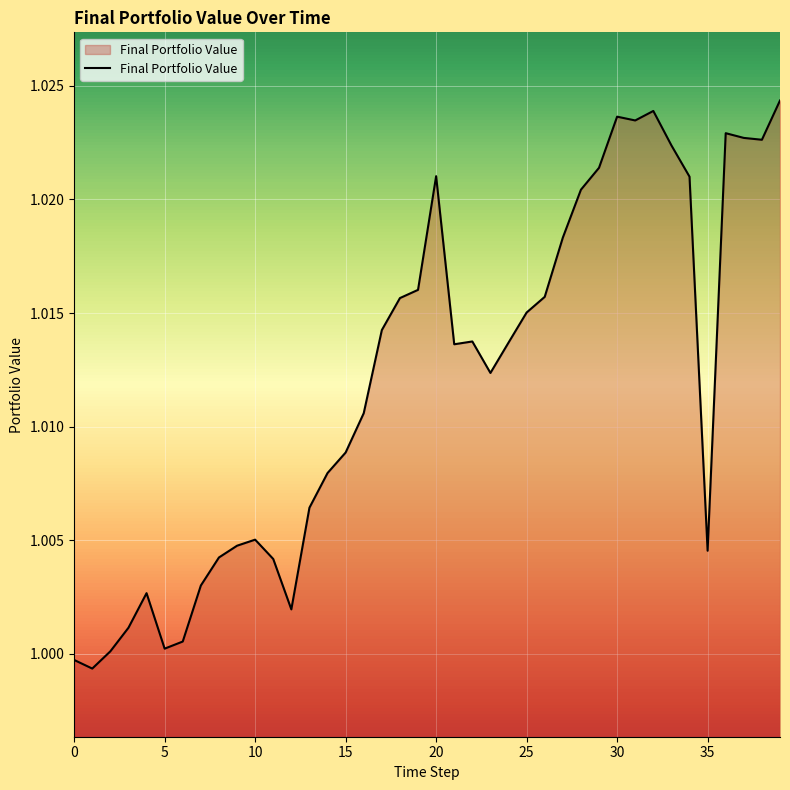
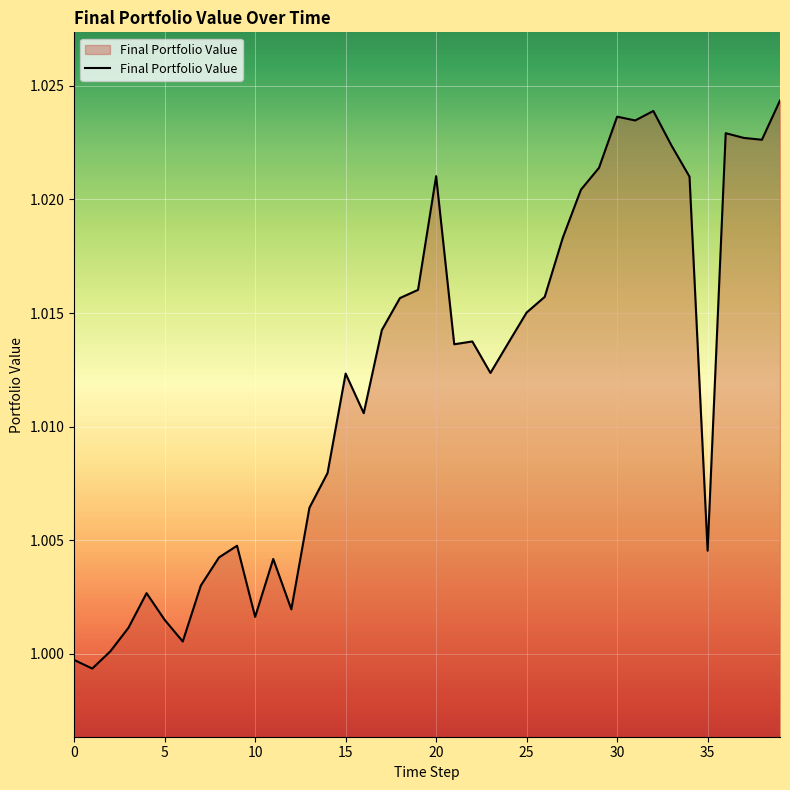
5: 1.0002 -> 1.0015
10: 1.0050 -> 1.0016
15: 1.0089 -> 1.0123
